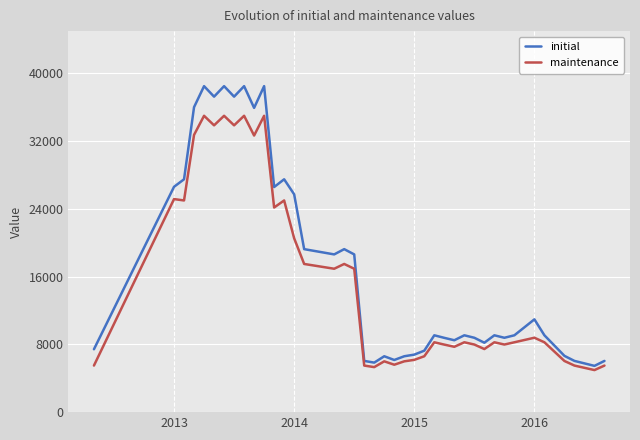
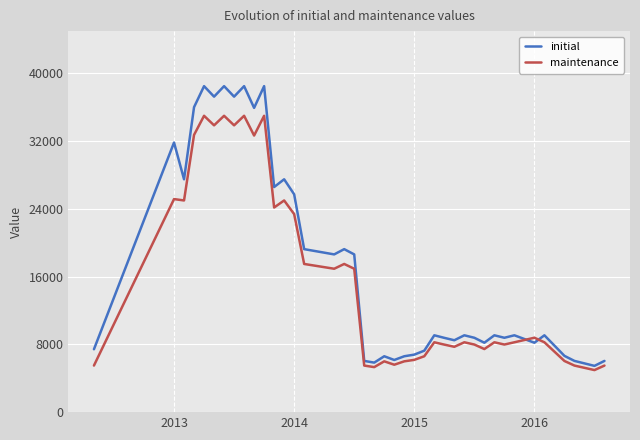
initial, 2013: 27000 -> 32000
maintenance, 2014: 21000 -> 23000
initial, 2016: 11000 -> 8000
